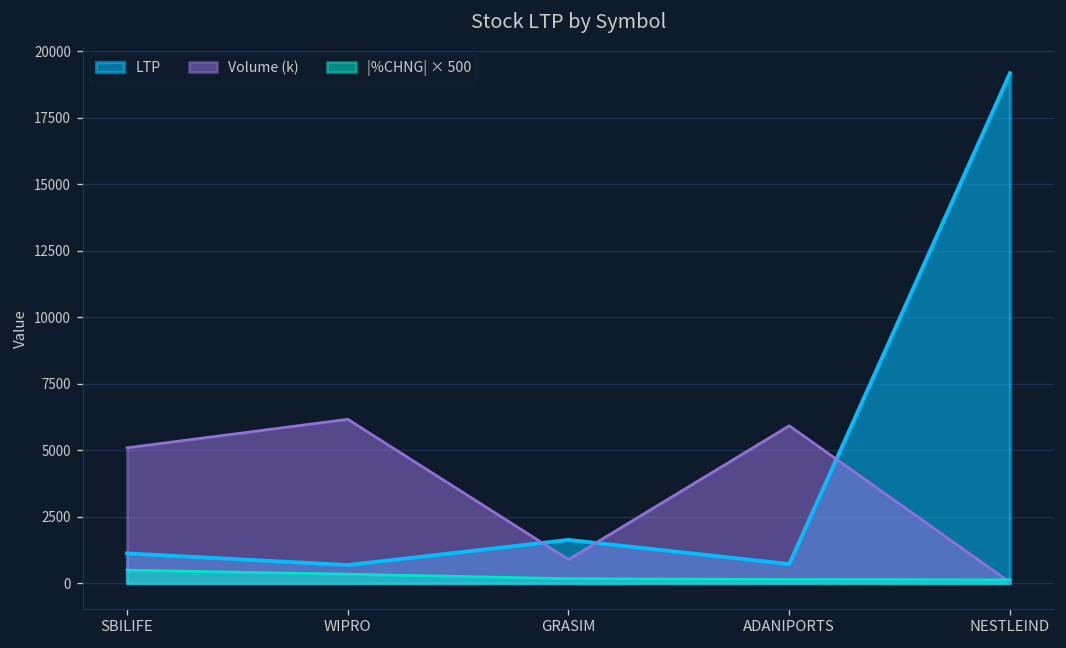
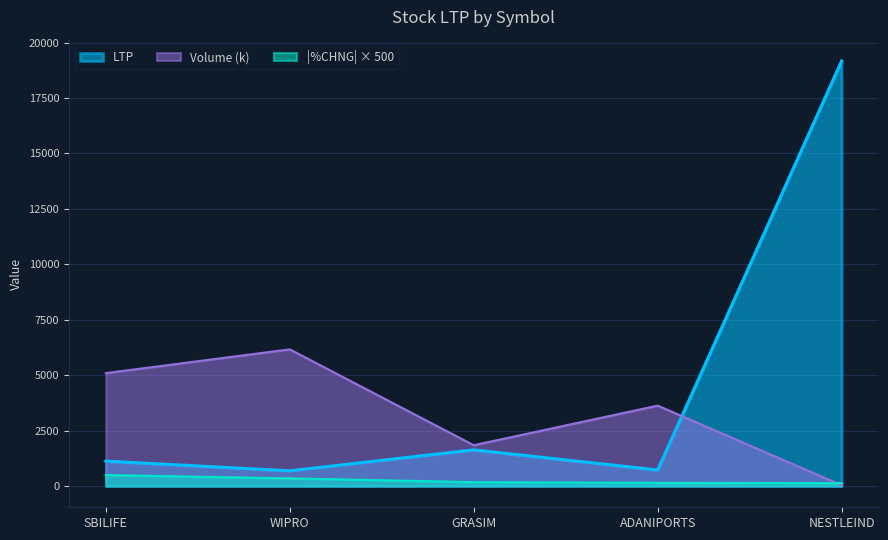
Volume (k), GRASIM: 900 -> 1800
Volume (k), ADANIPORTS: 5900 -> 3600
